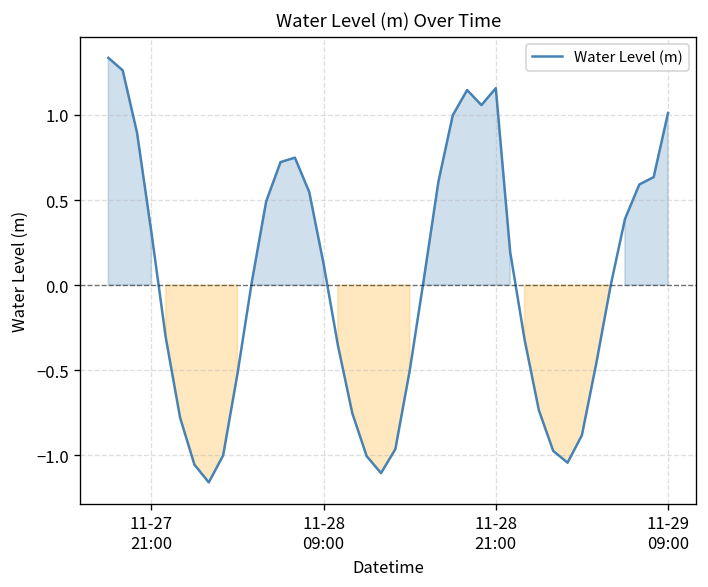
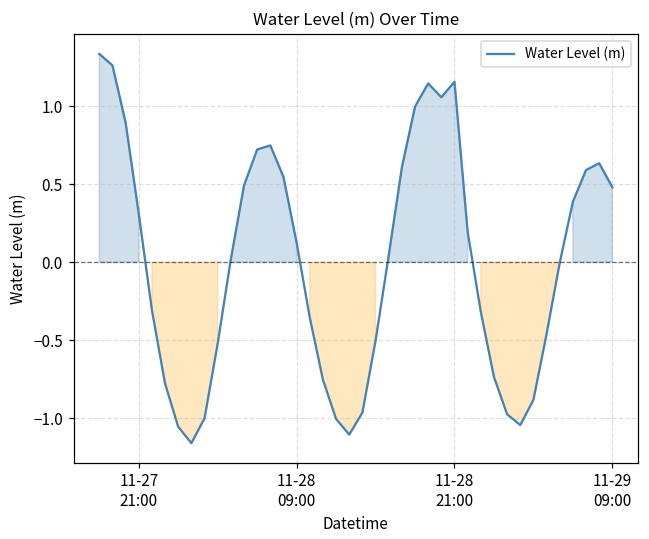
11-29 09:00: 1.01 -> 0.48
